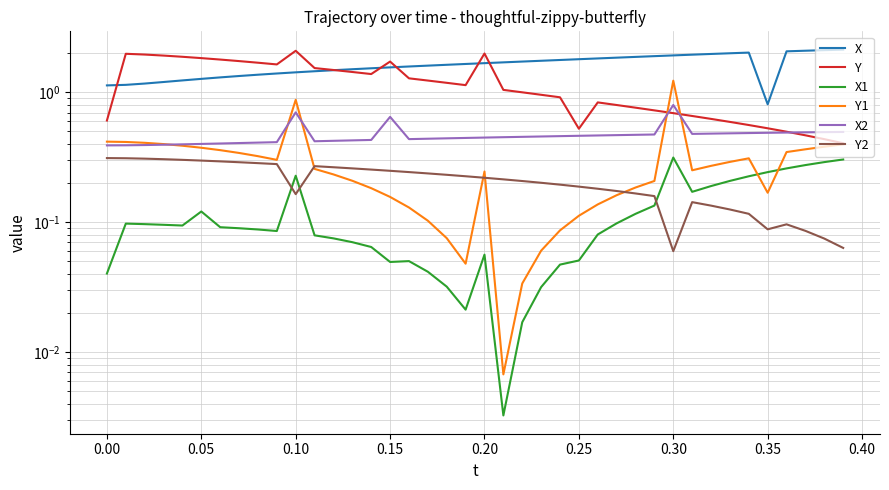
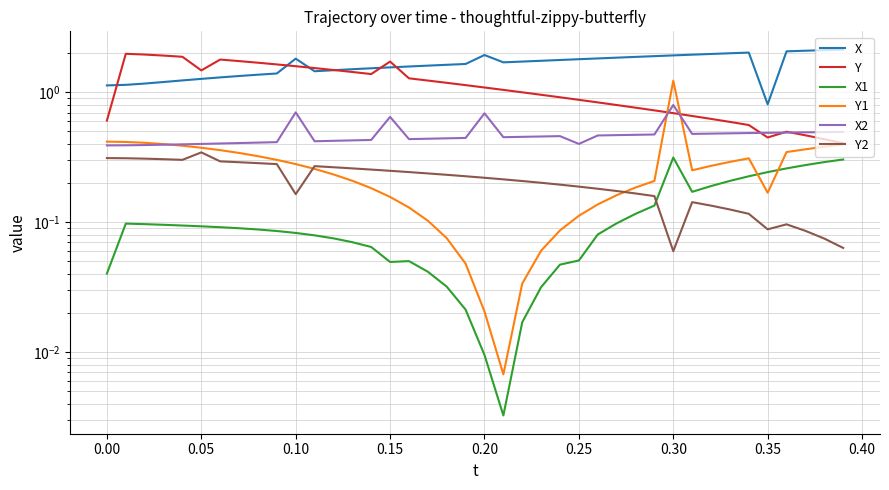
Y, 0.05: 1.8 -> 1.5
X1, 0.05: 0.12 -> 0.09
Y2, 0.05: 0.30 -> 0.35
X, 0.10: 1.4 -> 1.8
Y, 0.10: 2.1 -> 1.6
X1, 0.10: 0.23 -> 0.08
Y1, 0.10: 0.9 -> 0.28
X, 0.20: 1.7 -> 1.9
Y, 0.20: 2.0 -> 1.1
X1, 0.20: 0.056 -> 0.009
Y1, 0.20: 0.25 -> 0.021
X2, 0.20: 0.45 -> 0.7
Y, 0.25: 0.53 -> 0.9
X2, 0.25: 0.46 -> 0.40
Y, 0.35: 0.53 -> 0.45
